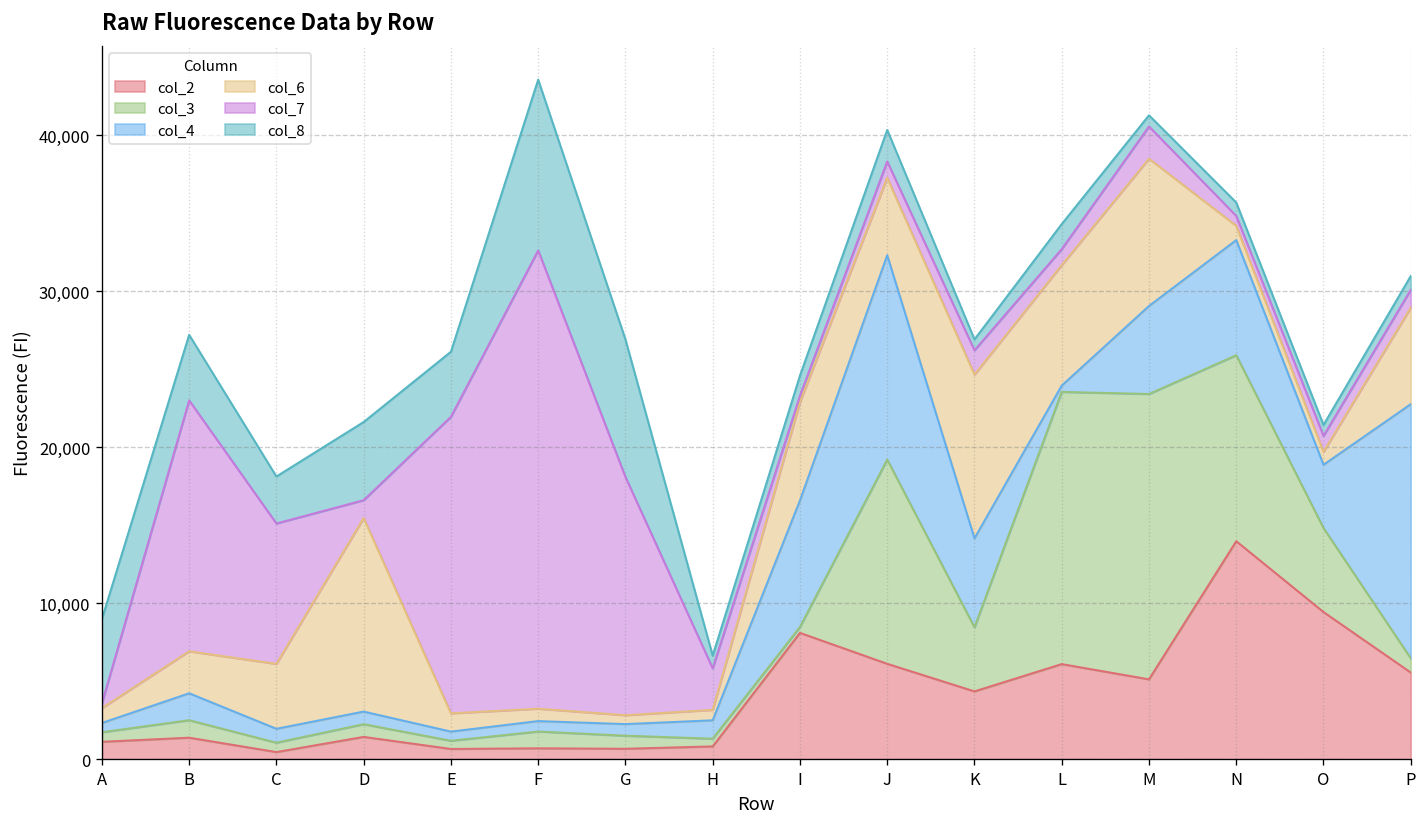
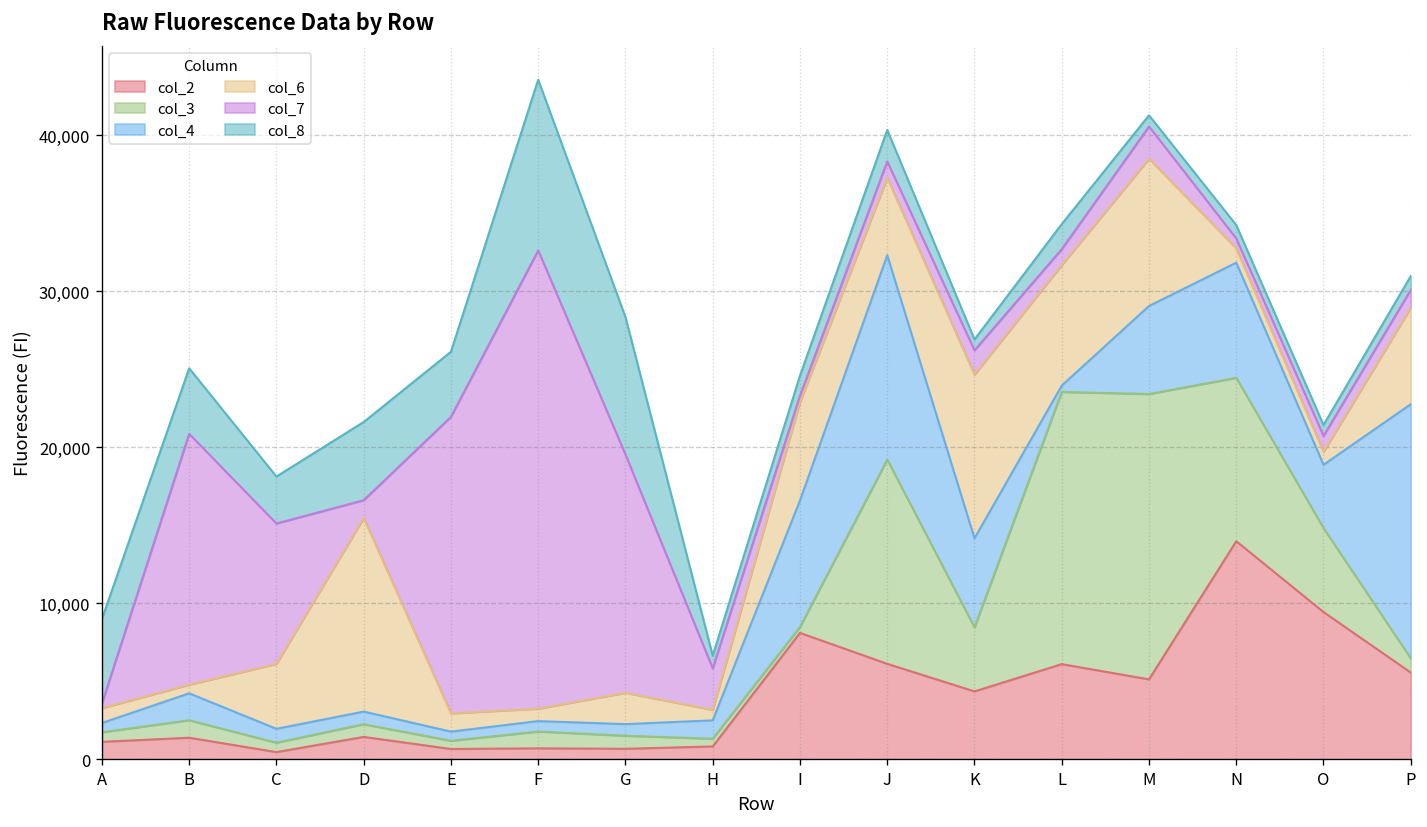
col_6, B: 2,700 -> 600
col_6, G: 600 -> 2,000
col_3, N: 11,900 -> 10,500
